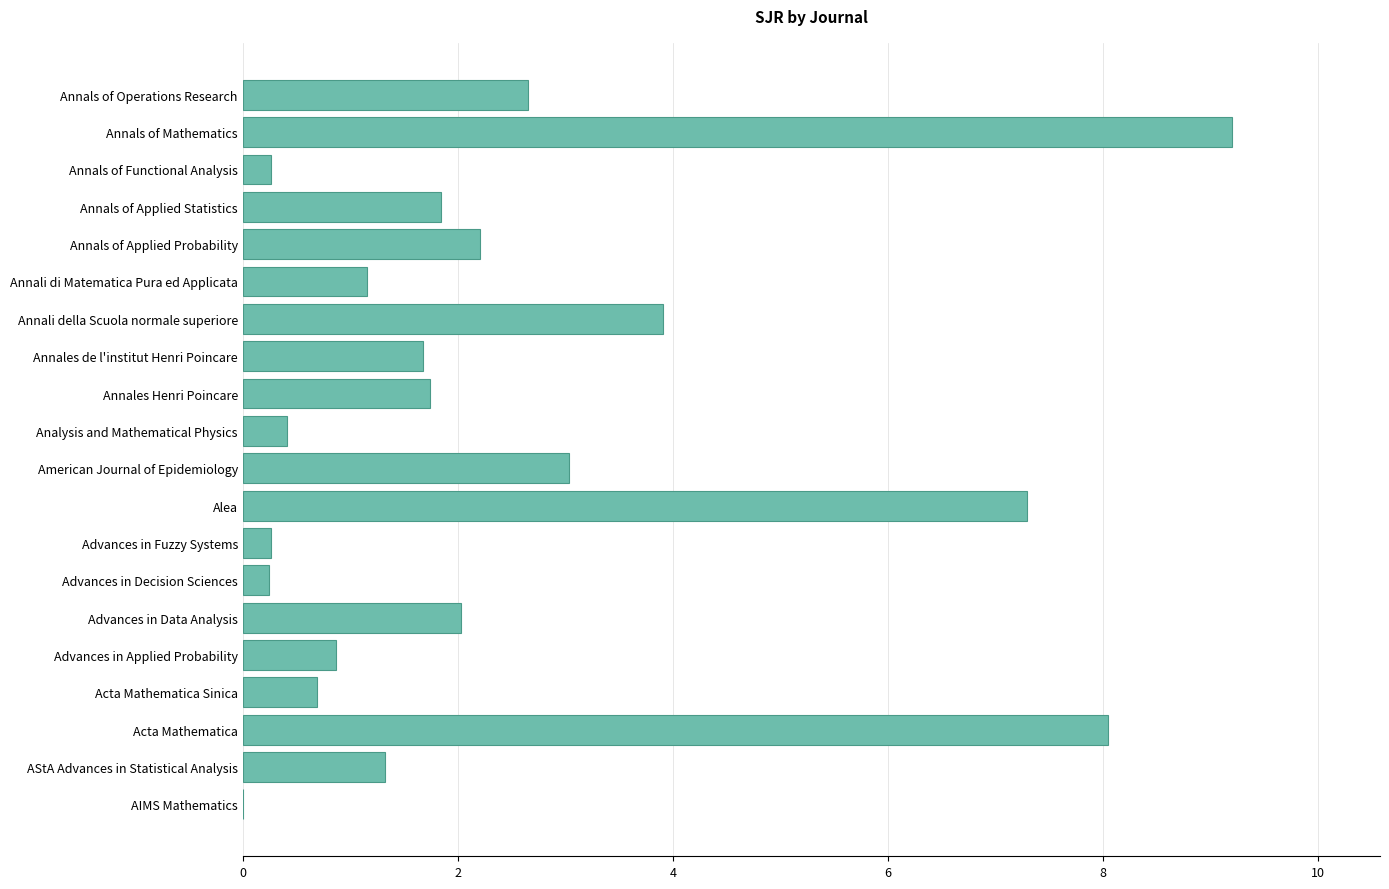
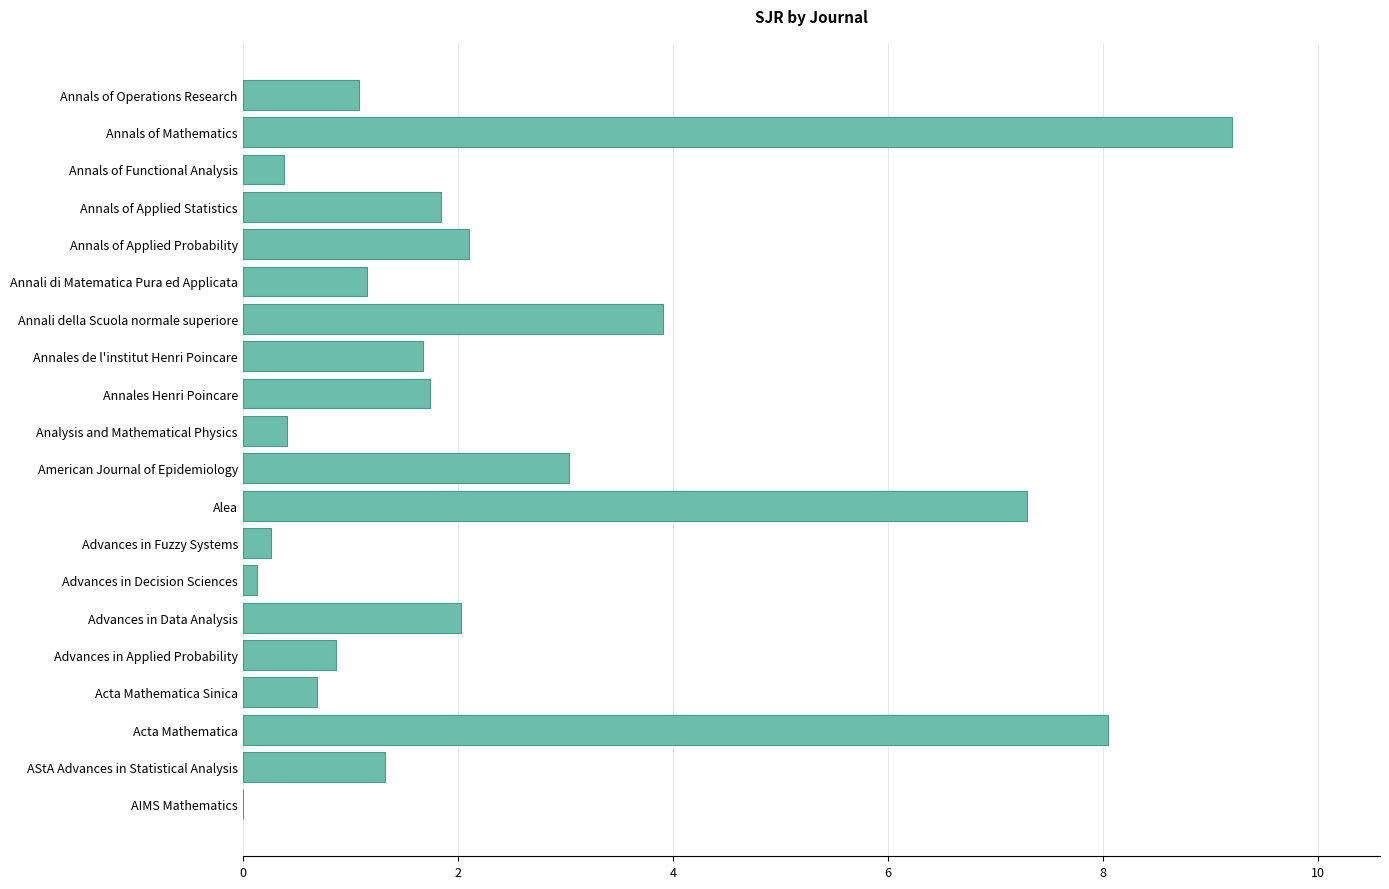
Annals of Operations Research: 2.66 -> 1.08
Annals of Functional Analysis: 0.27 -> 0.38
Annals of Applied Probability: 2.20 -> 2.11
Advances in Decision Sciences: 0.24 -> 0.13
